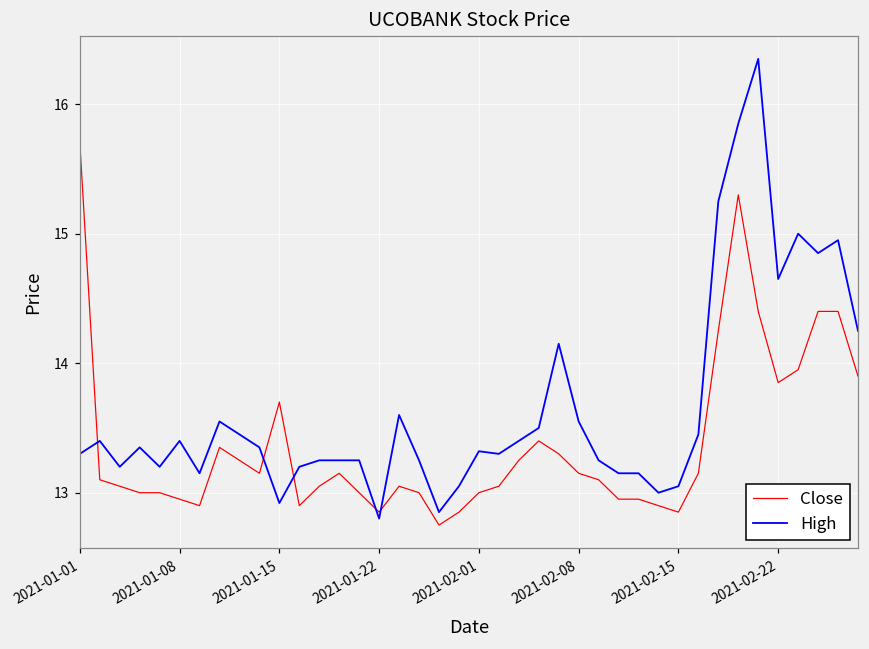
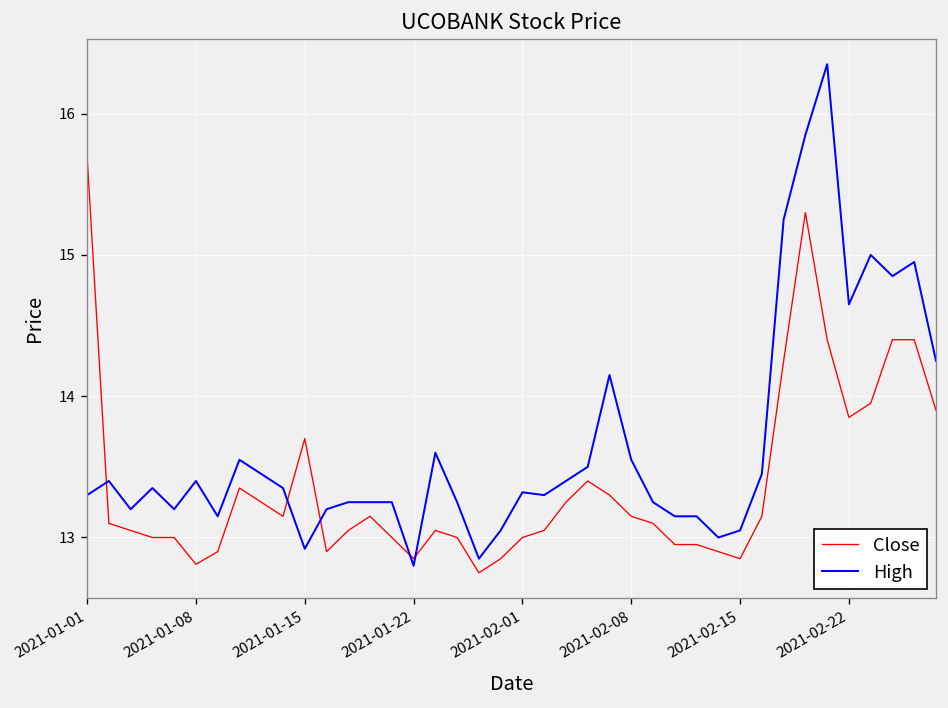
Close, 2021-01-08: 12.95 -> 12.81
